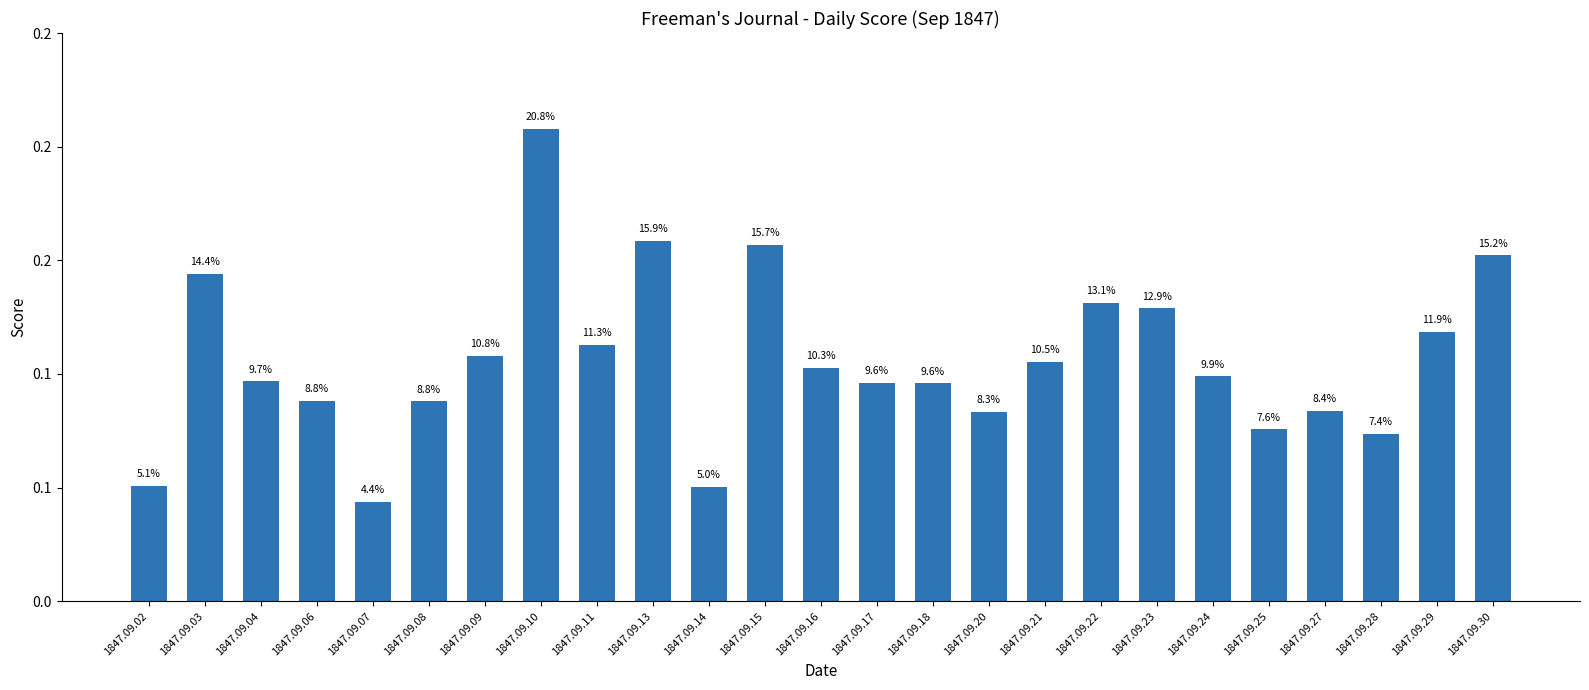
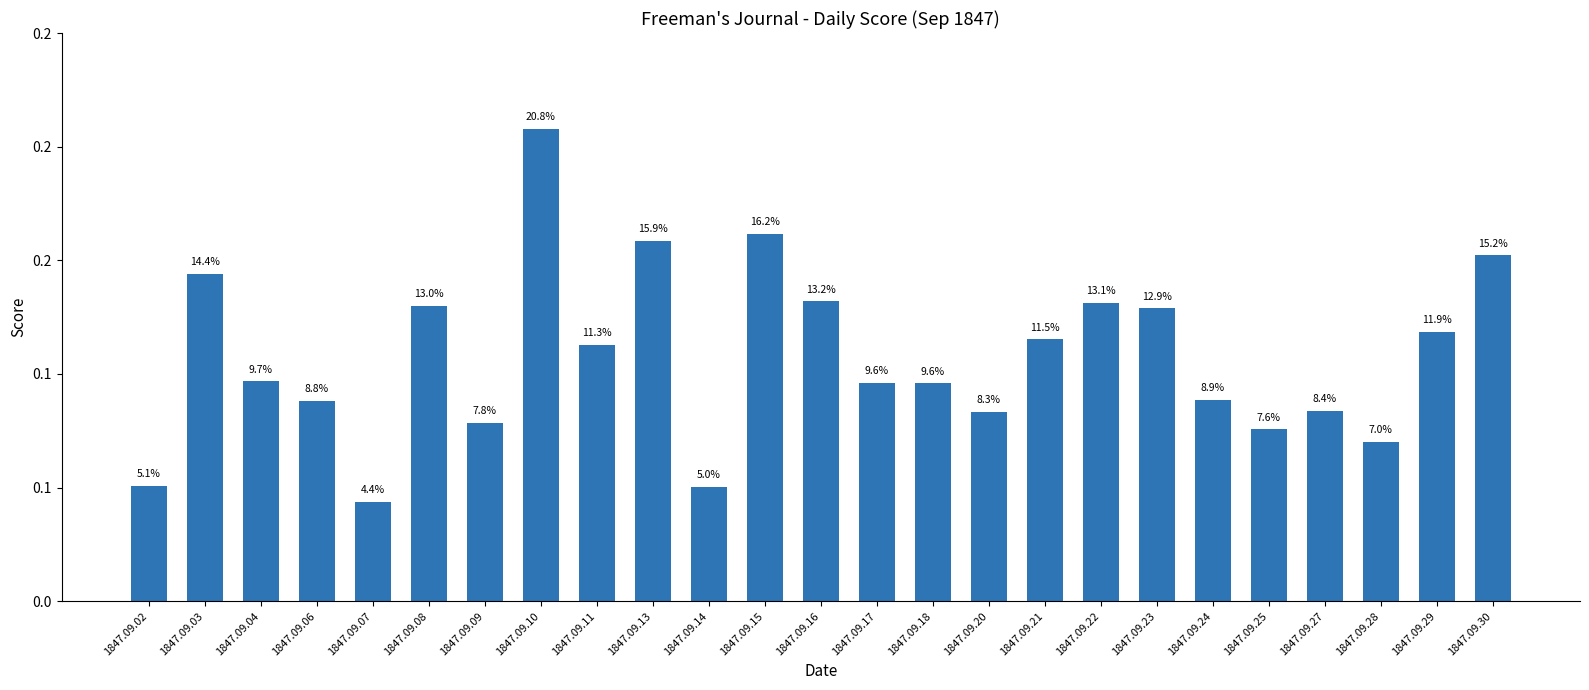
1847.09.08: 8.8% -> 13.0%
1847.09.09: 10.8% -> 7.8%
1847.09.15: 15.7% -> 16.2%
1847.09.16: 10.3% -> 13.2%
1847.09.21: 10.5% -> 11.5%
1847.09.24: 9.9% -> 8.9%
1847.09.28: 7.4% -> 7.0%
